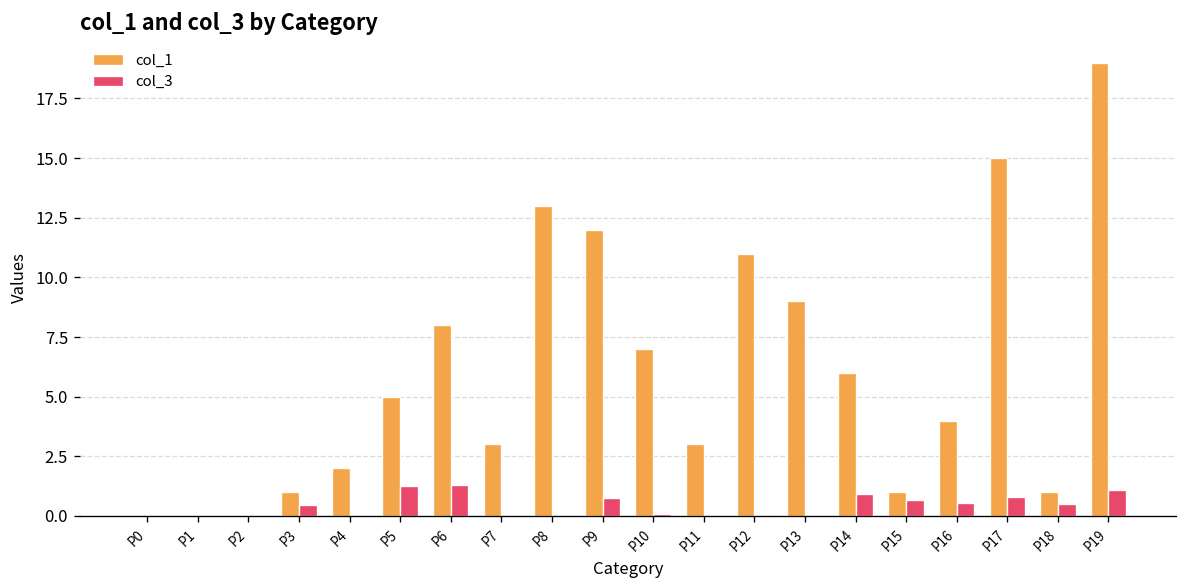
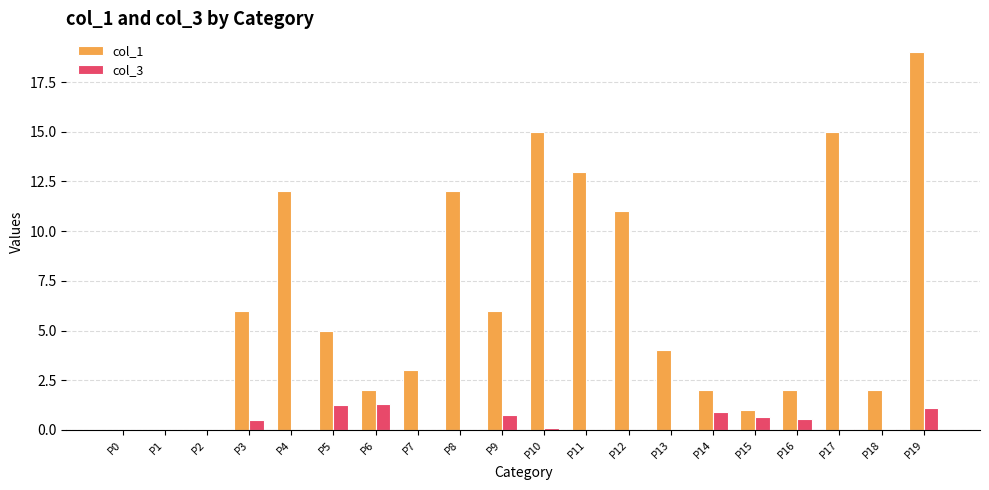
col_1, P3: 1 -> 6
col_1, P4: 2 -> 12
col_1, P6: 8 -> 2
col_1, P8: 13 -> 12
col_1, P9: 12 -> 6
col_1, P10: 7 -> 15
col_1, P11: 3 -> 13
col_1, P13: 9 -> 4
col_1, P14: 6 -> 2
col_1, P16: 4 -> 2
col_3, P17: 0.8 -> 0.1
col_1, P18: 1 -> 2
col_3, P18: 0.5 -> 0.0
